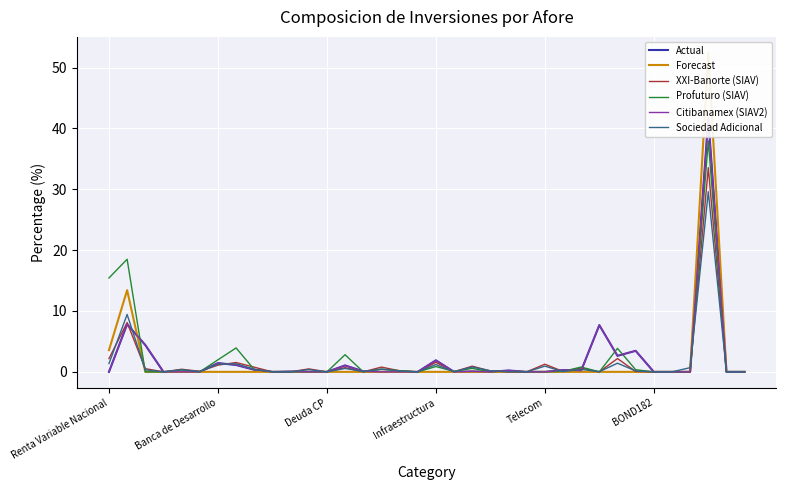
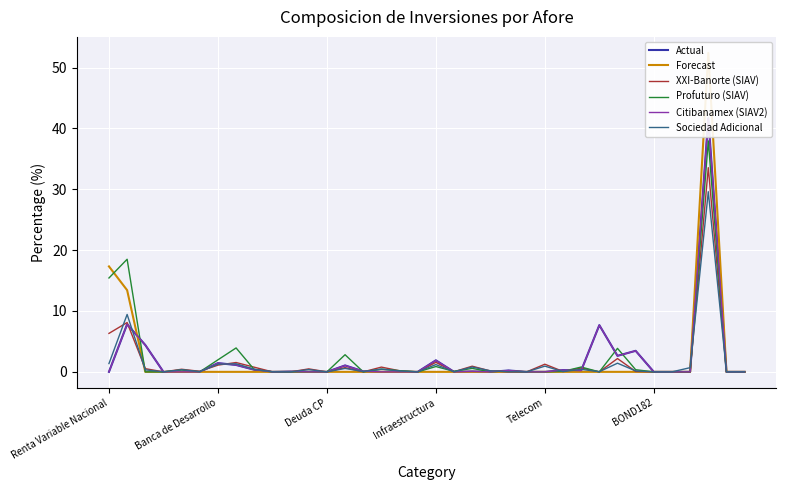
Forecast, Renta Variable Nacional: 4 -> 17
XXI-Banorte (SIAV), Renta Variable Nacional: 2 -> 6
